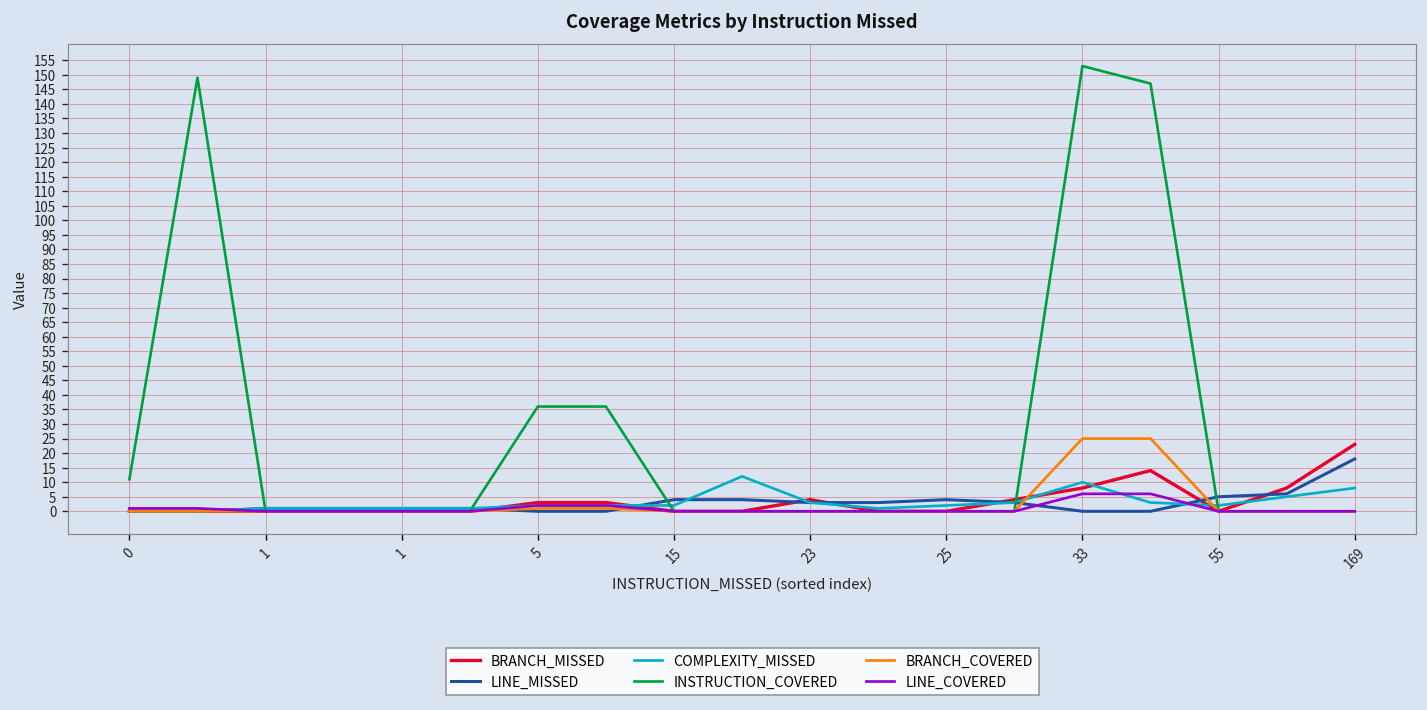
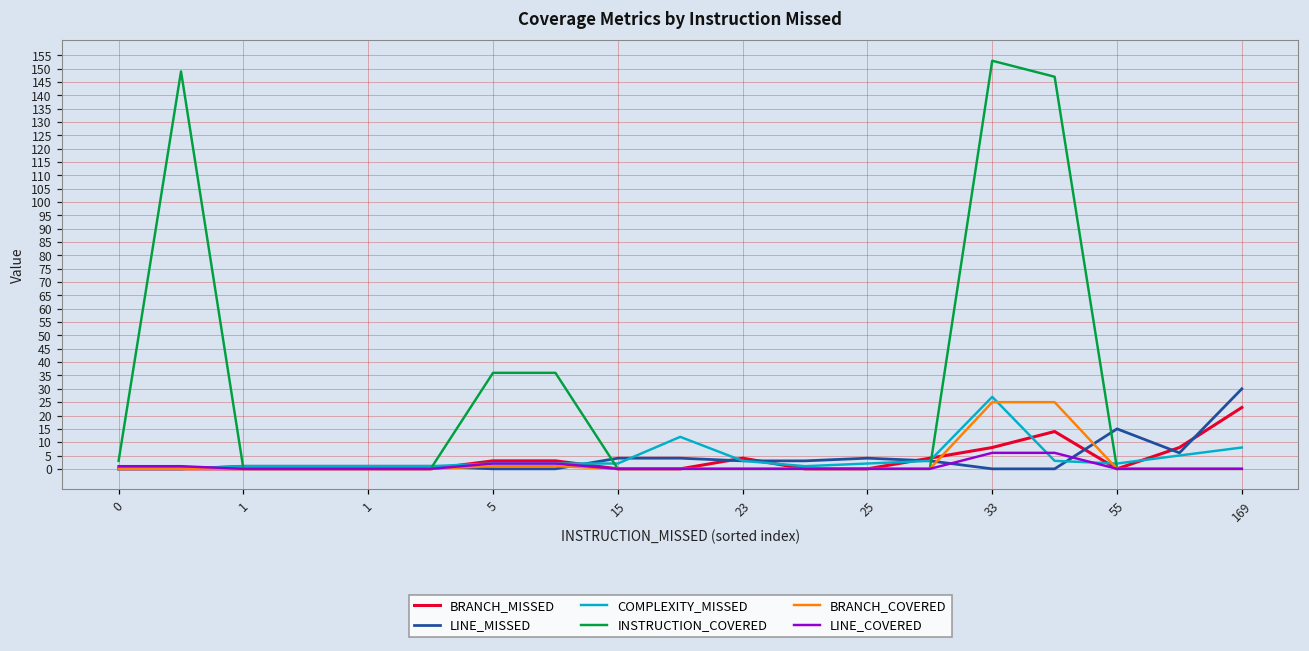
INSTRUCTION_COVERED, 0: 11 -> 3
COMPLEXITY_MISSED, 33: 10 -> 27
LINE_MISSED, 55: 5 -> 15
LINE_MISSED, 169: 18 -> 30
